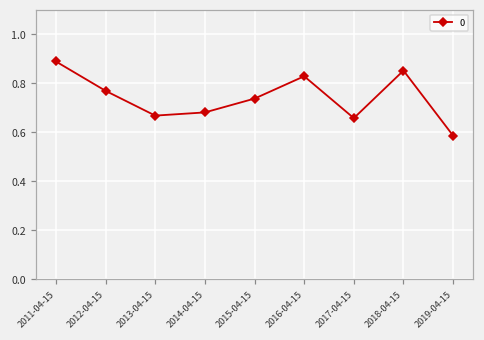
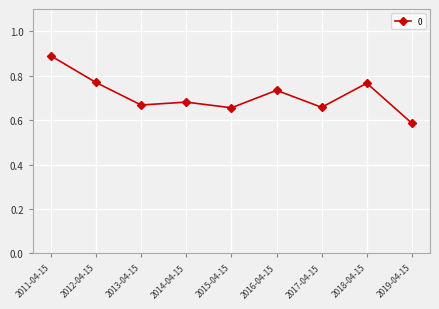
2015-04-15: 0.74 -> 0.66
2016-04-15: 0.83 -> 0.73
2018-04-15: 0.85 -> 0.77
